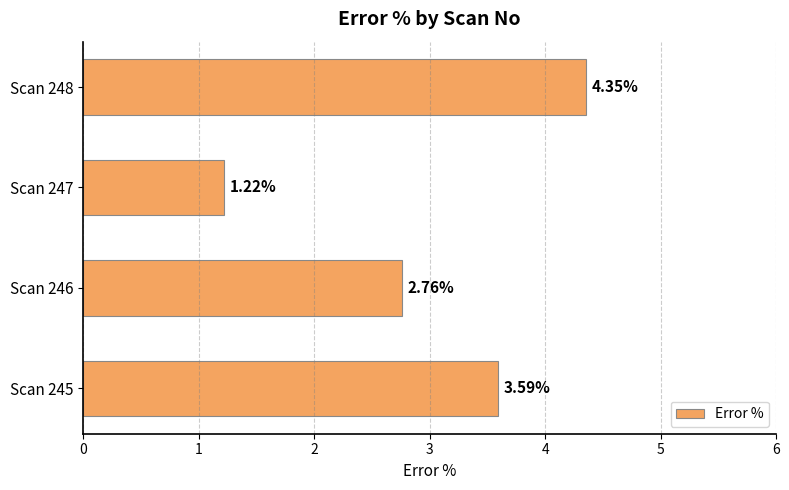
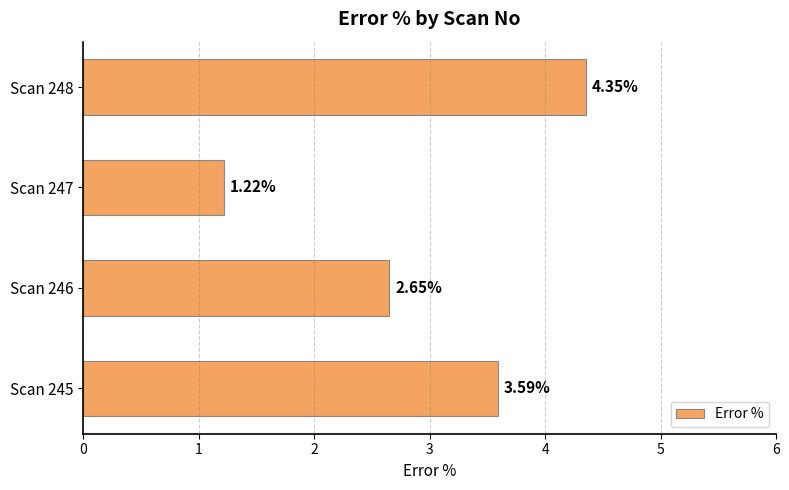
Scan 246: 2.76% -> 2.65%
